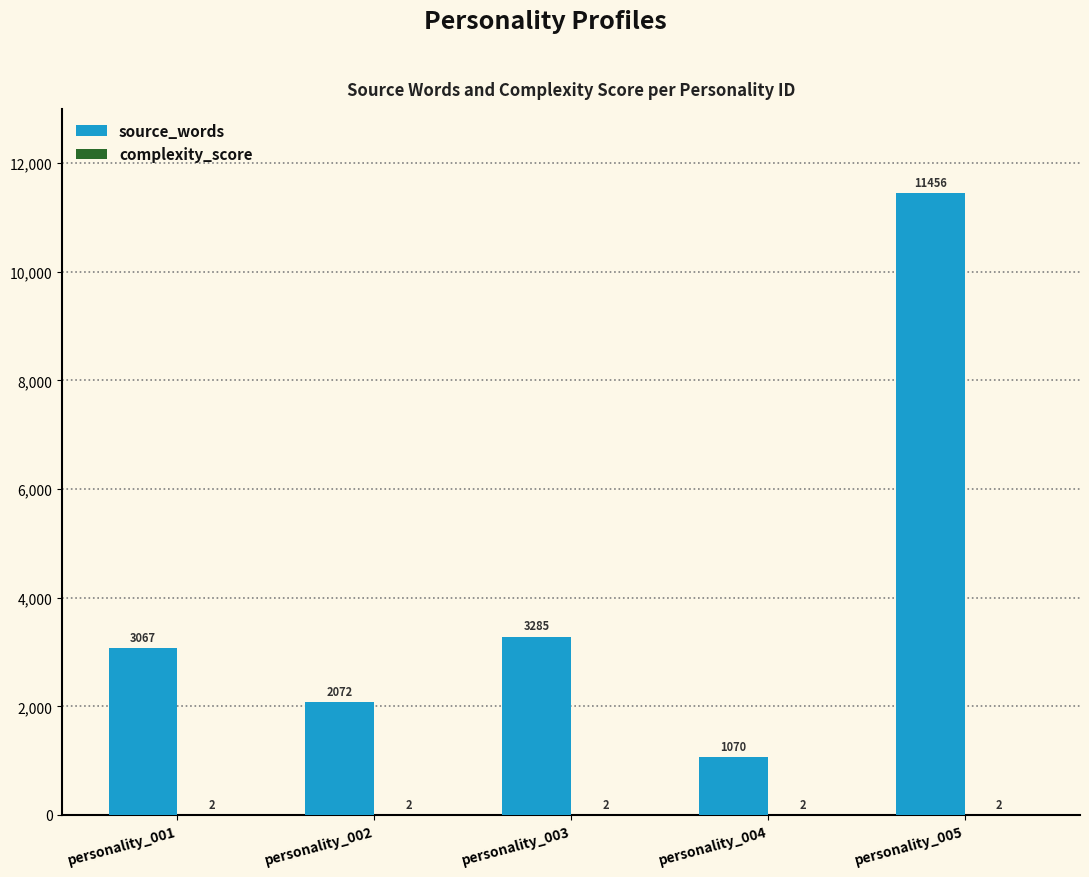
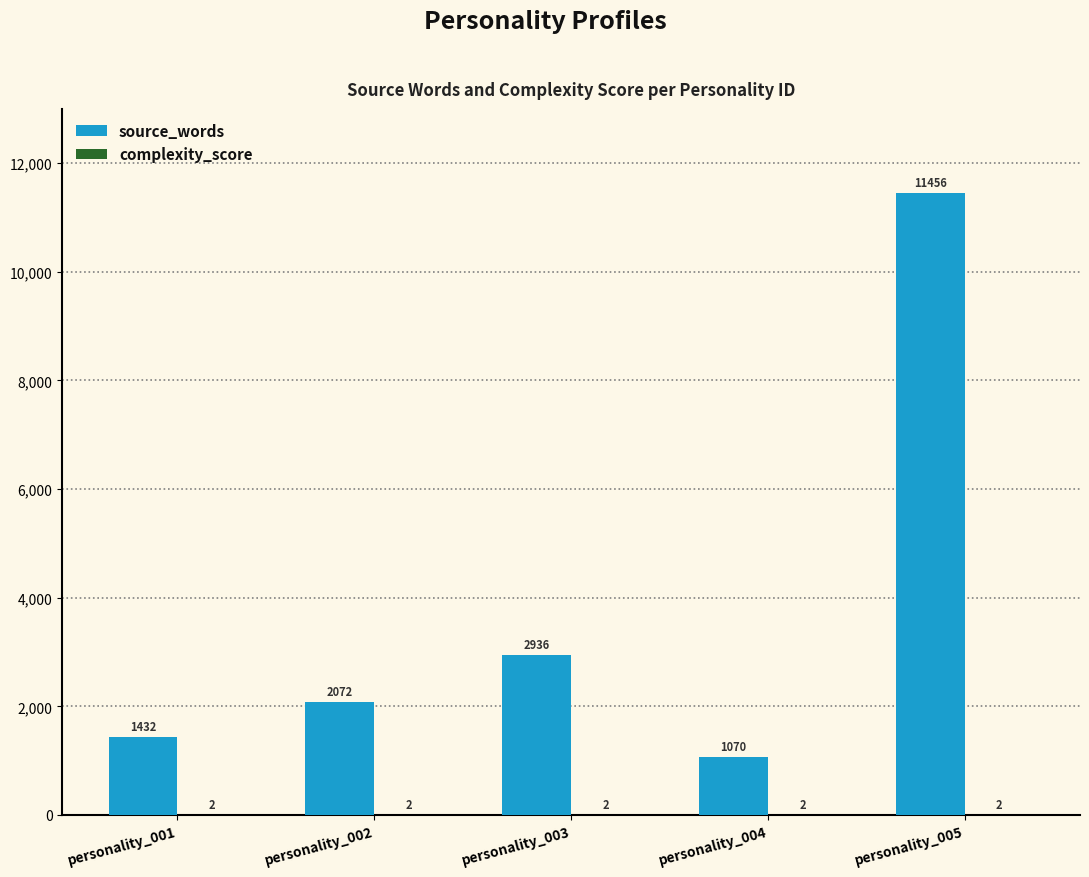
source_words, personality_001: 3067 -> 1432
source_words, personality_003: 3285 -> 2936
